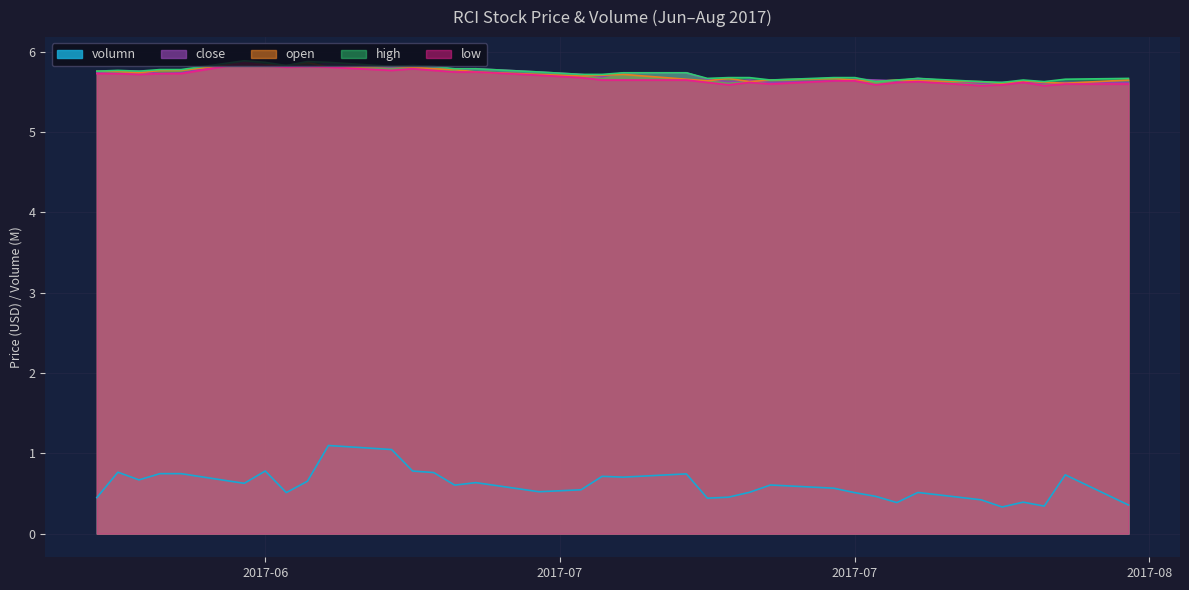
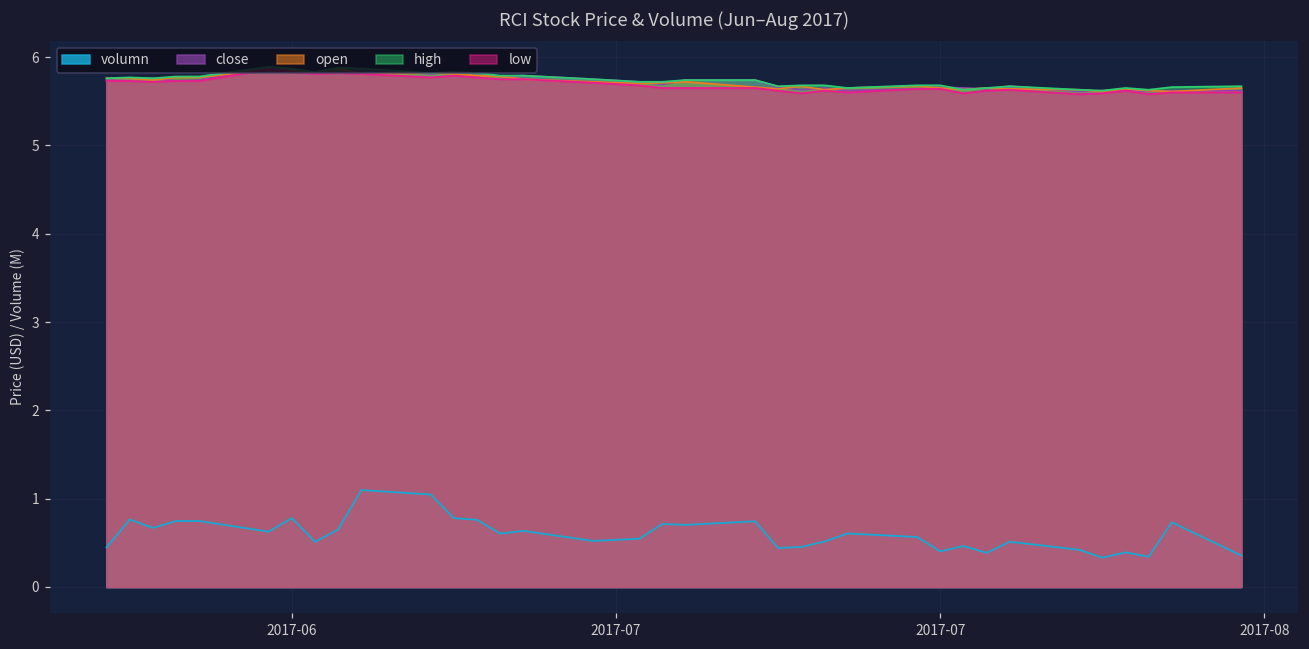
volumn, 2017-07: 0.5 -> 0.4
